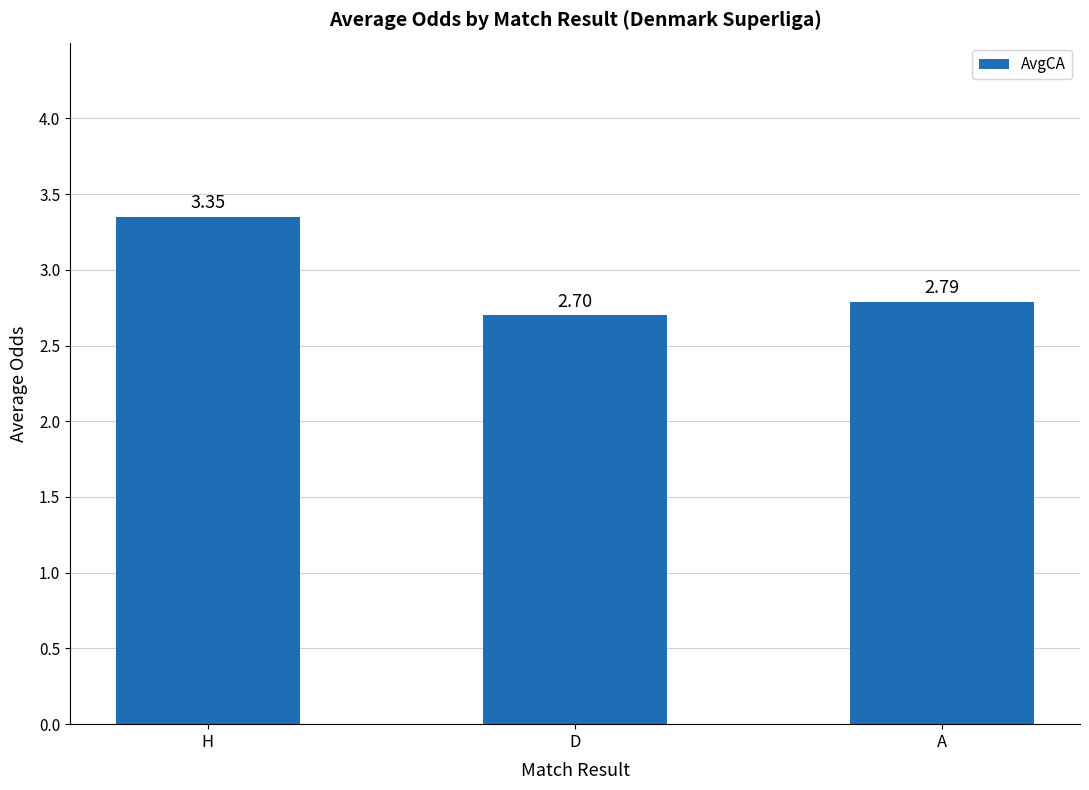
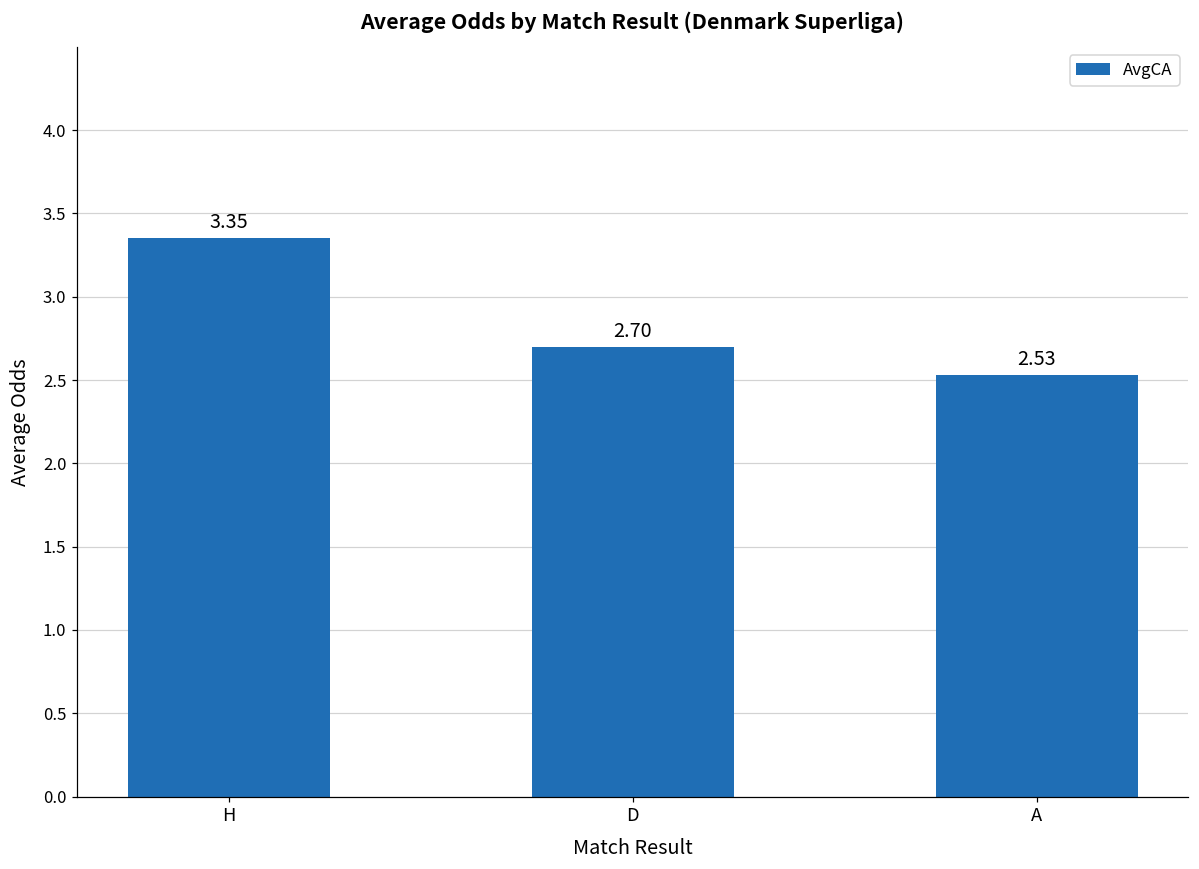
A: 2.79 -> 2.53
